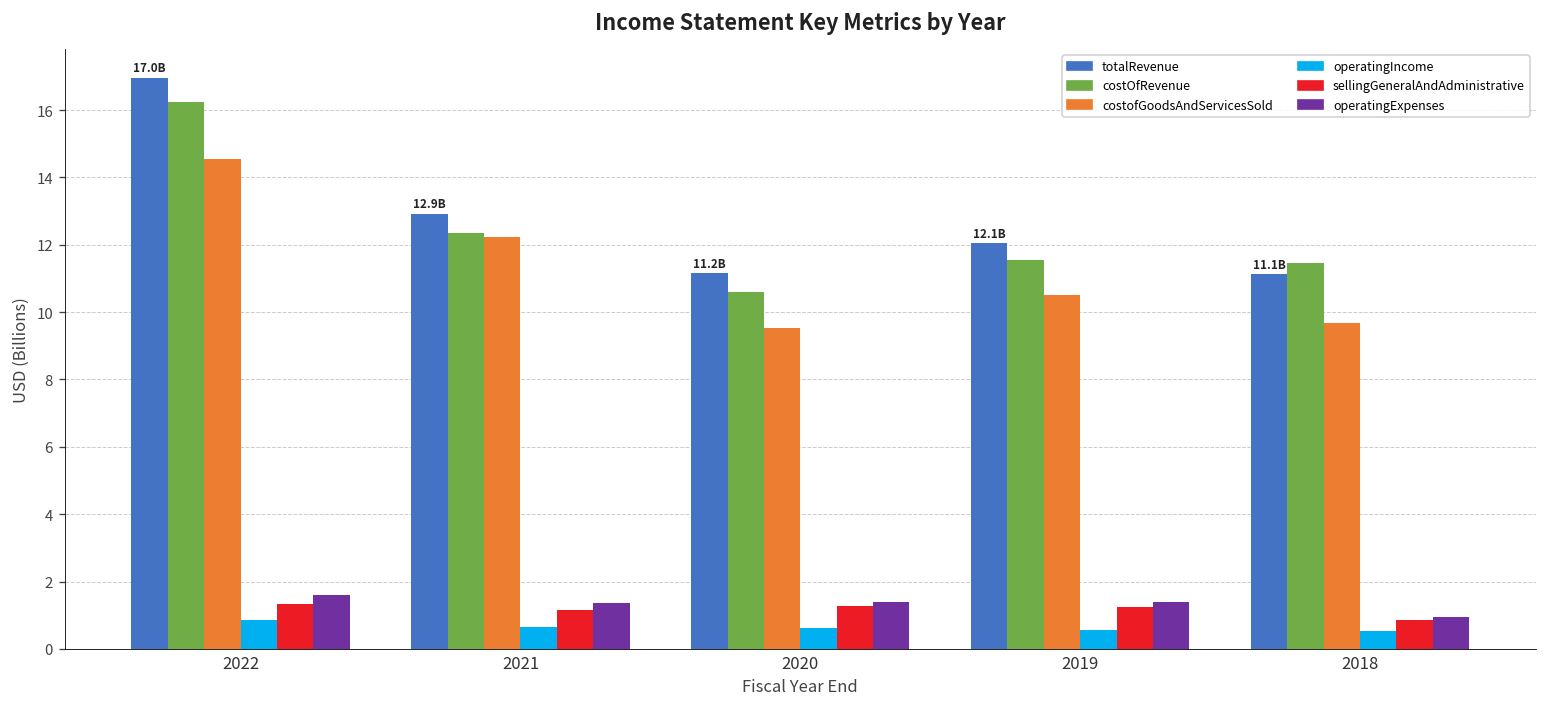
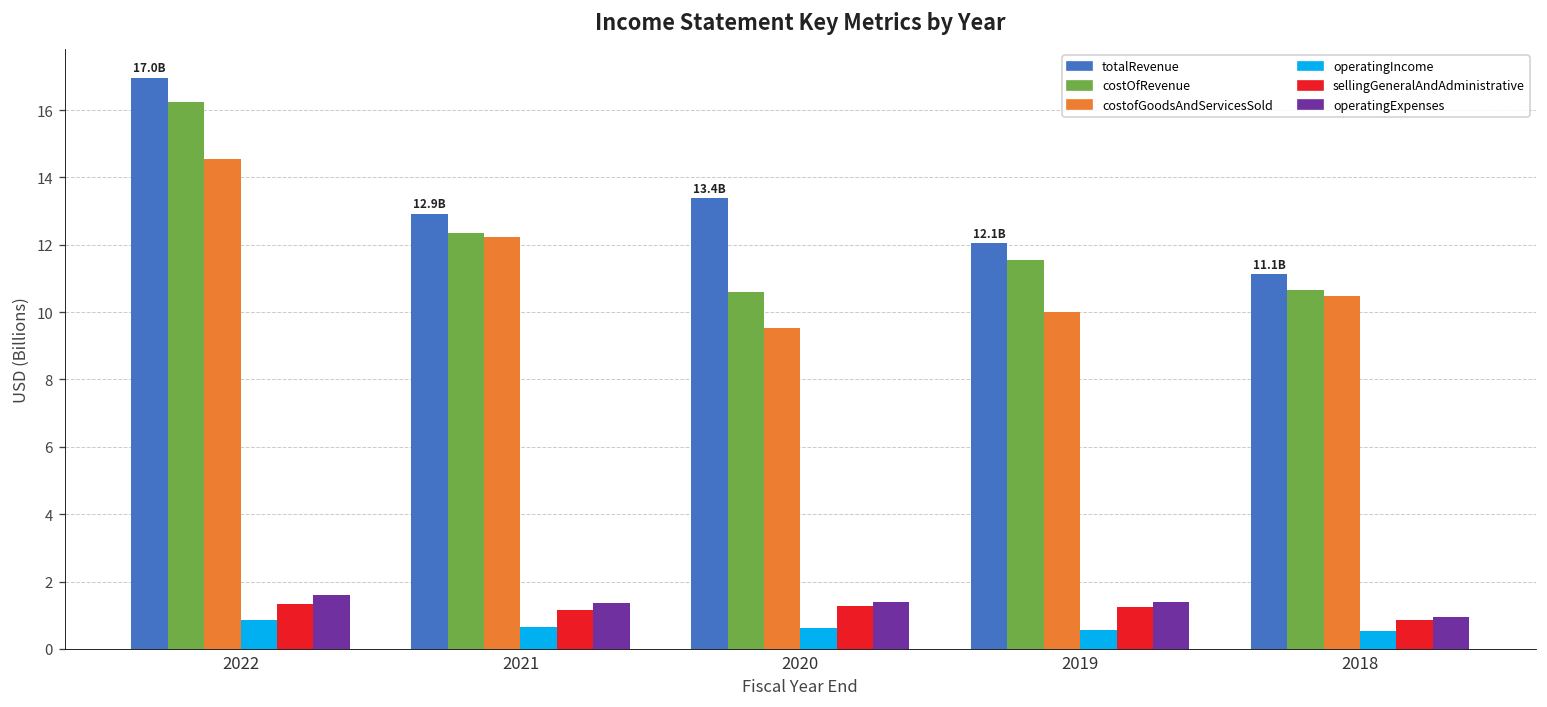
totalRevenue, 2020: 11.2B -> 13.4B
costofGoodsAndServicesSold, 2019: 10.5 -> 10.0
costOfRevenue, 2018: 11.5 -> 10.6
costofGoodsAndServicesSold, 2018: 9.7 -> 10.5
